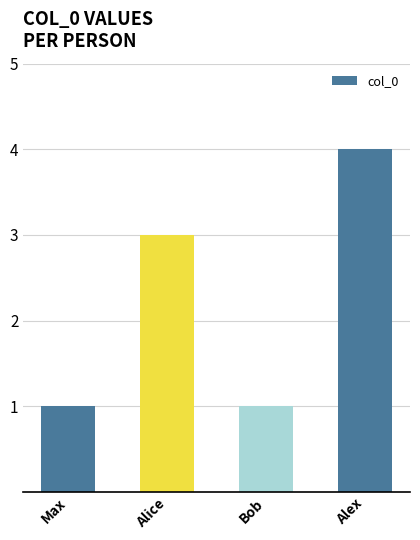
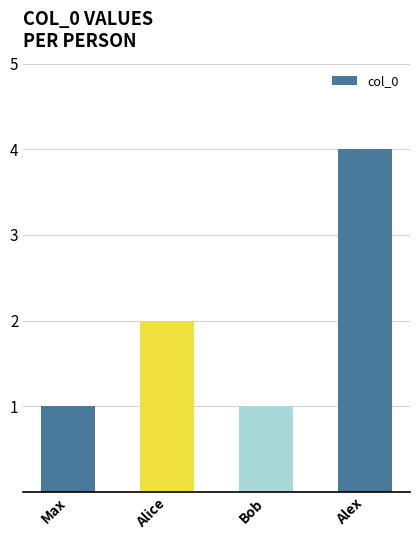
Alice: 3 -> 2
